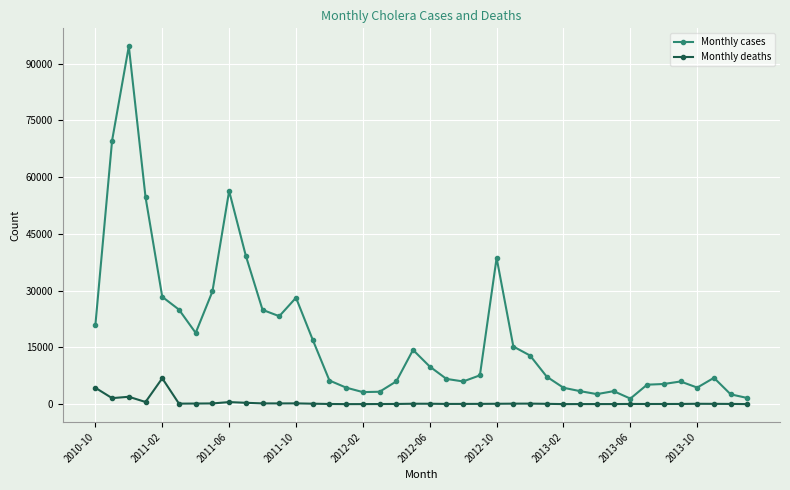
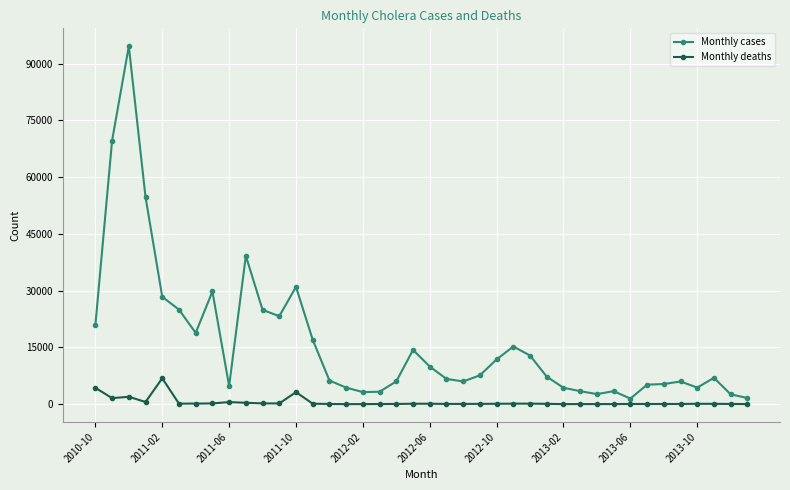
Monthly cases, 2011-06: 56000 -> 5000
Monthly cases, 2011-10: 28000 -> 31000
Monthly deaths, 2011-10: 0 -> 3000
Monthly cases, 2012-10: 39000 -> 12000
